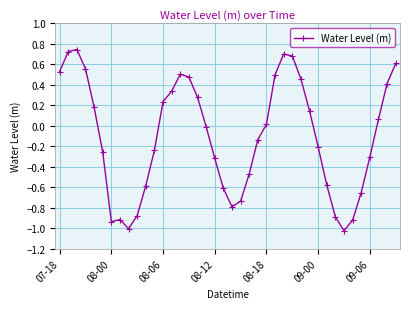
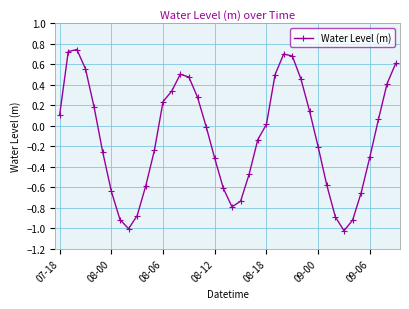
07-18: 0.53 -> 0.11
08-00: -0.94 -> -0.64
